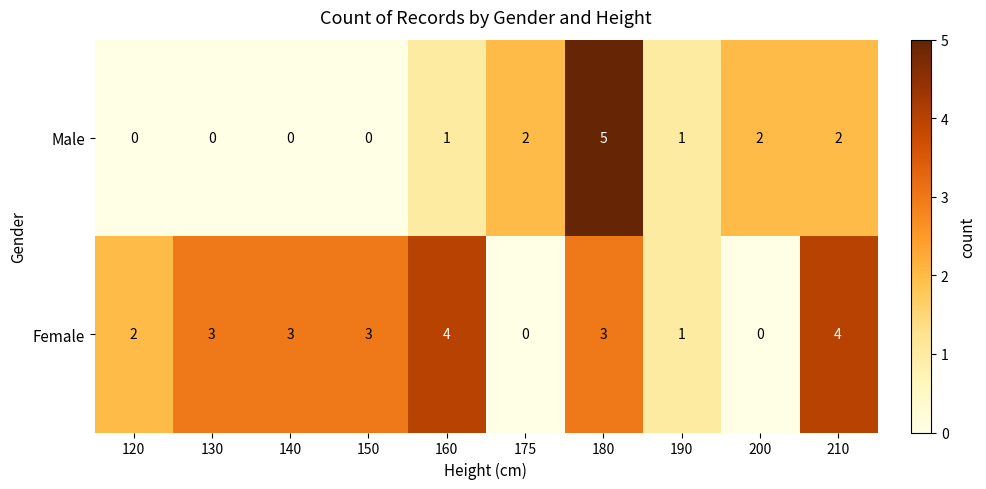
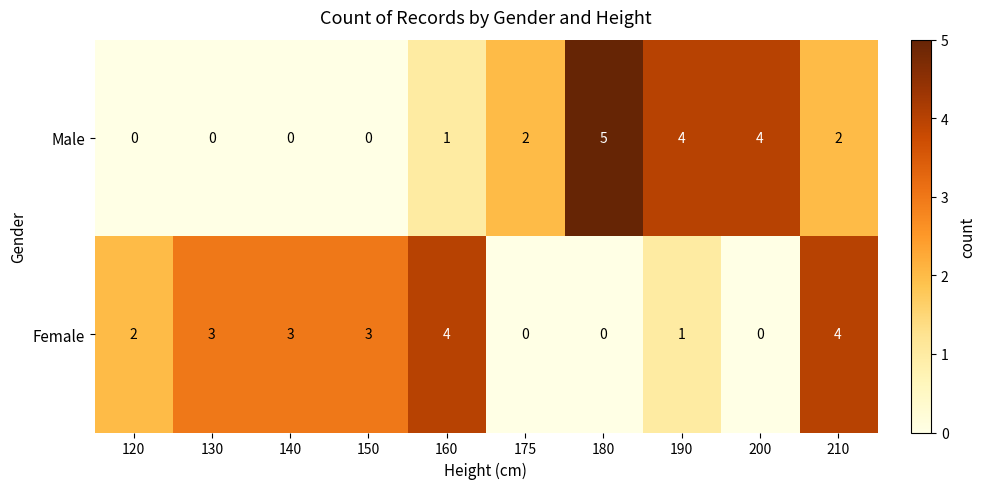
Male, 190: 1 -> 4
Male, 200: 2 -> 4
Female, 180: 3 -> 0
